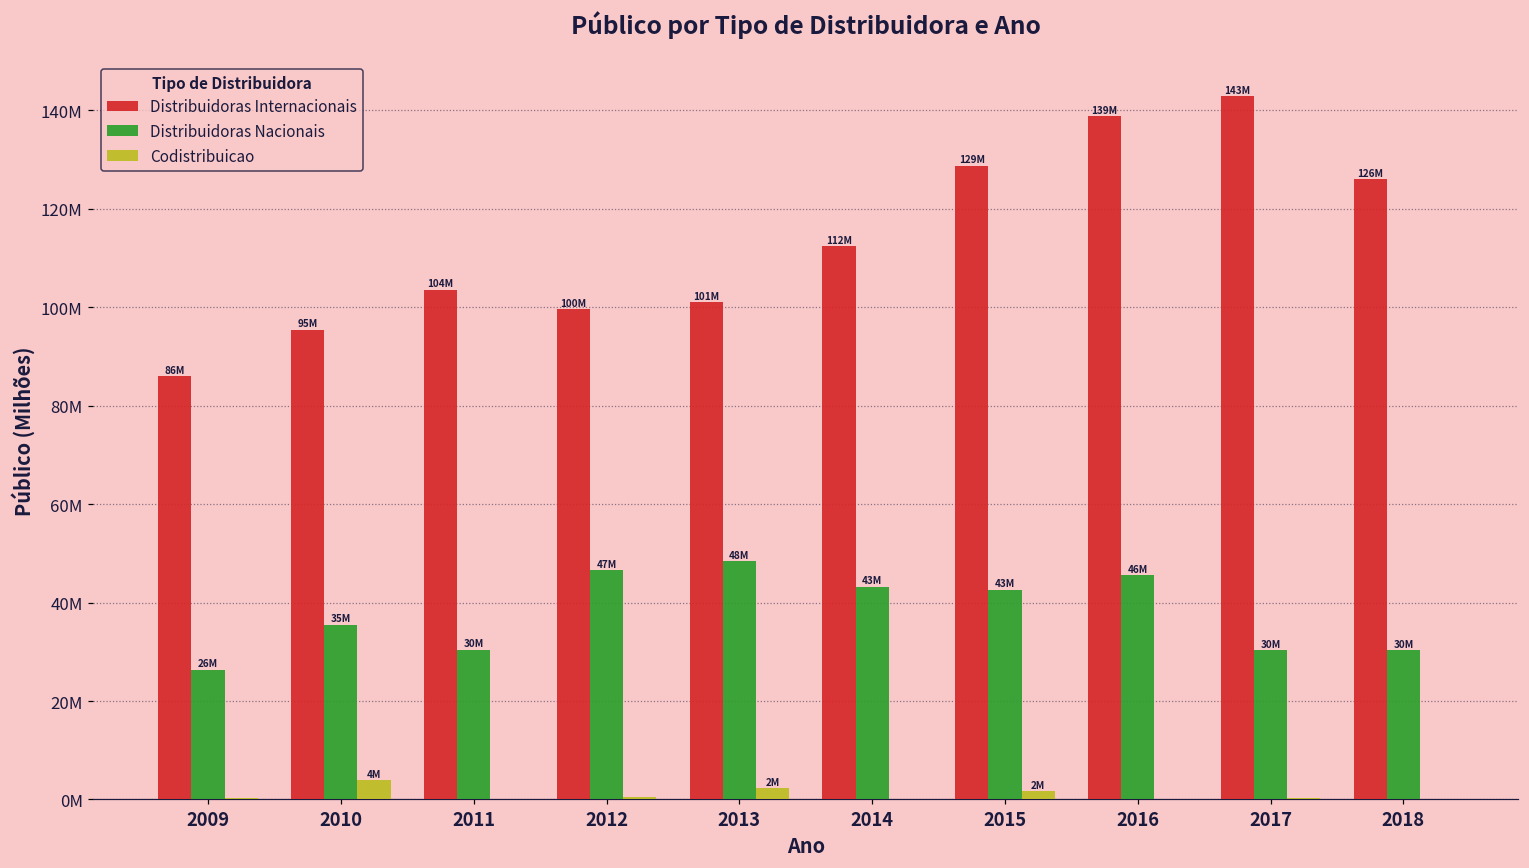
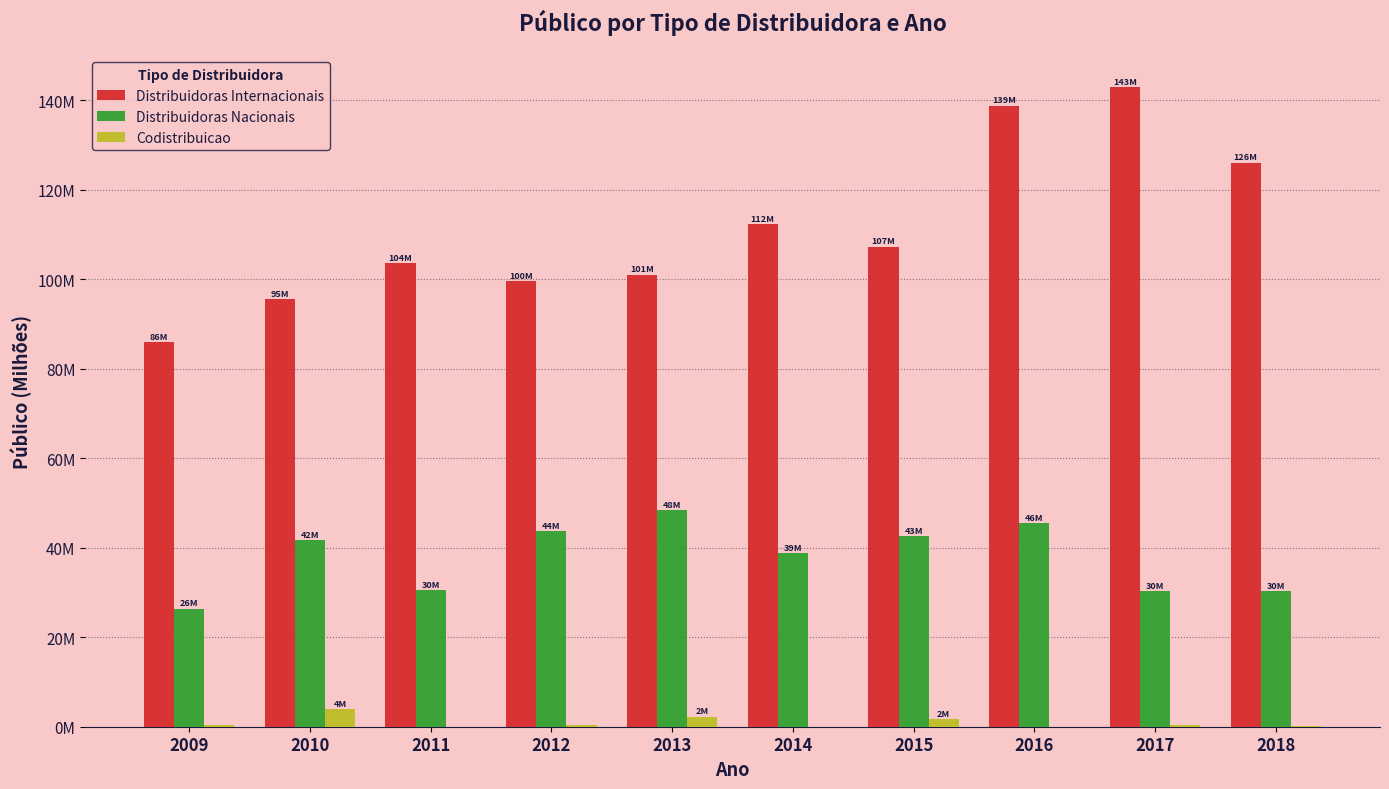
Distribuidoras Nacionais, 2010: 35M -> 42M
Distribuidoras Nacionais, 2012: 47M -> 44M
Distribuidoras Nacionais, 2014: 43M -> 39M
Distribuidoras Internacionais, 2015: 129M -> 107M
